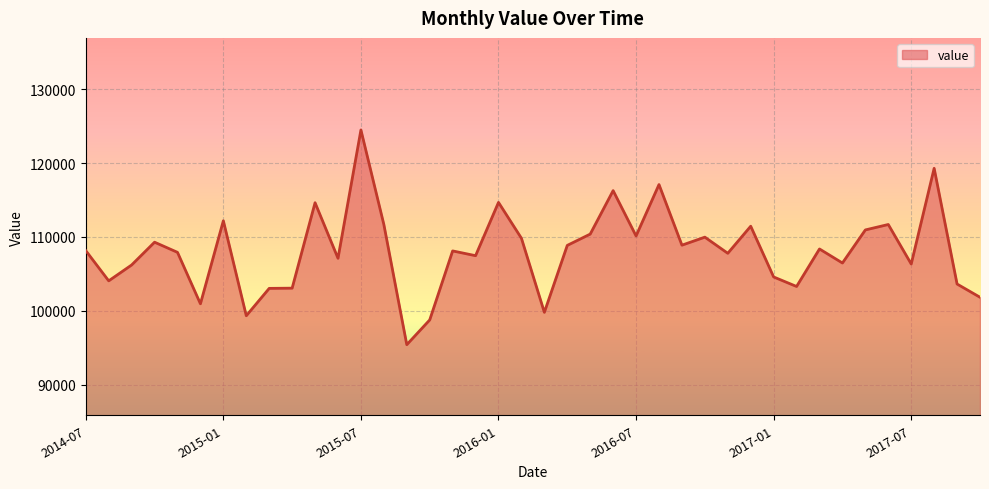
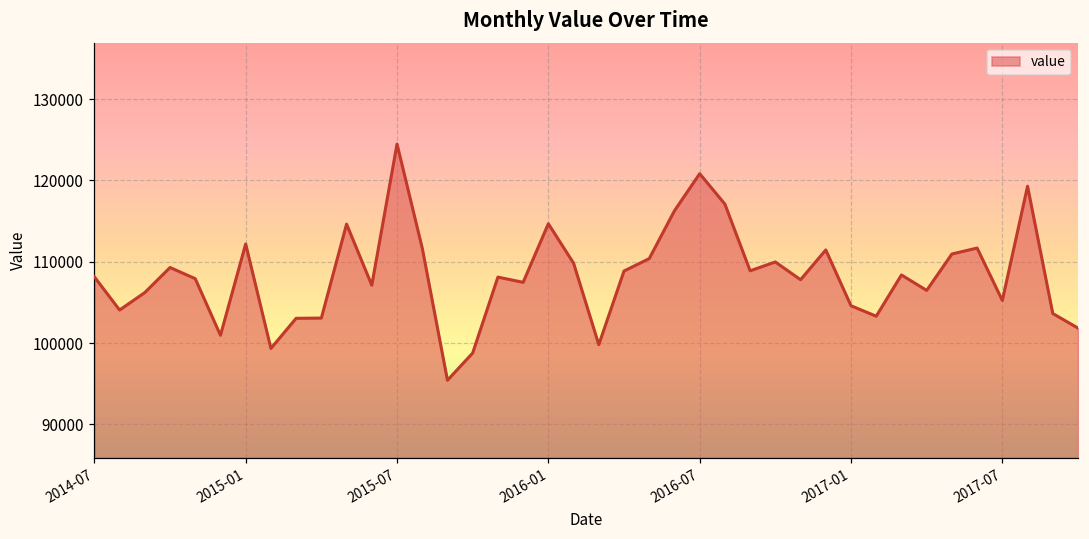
2016-07: 110000 -> 121000
2017-07: 106000 -> 105000
